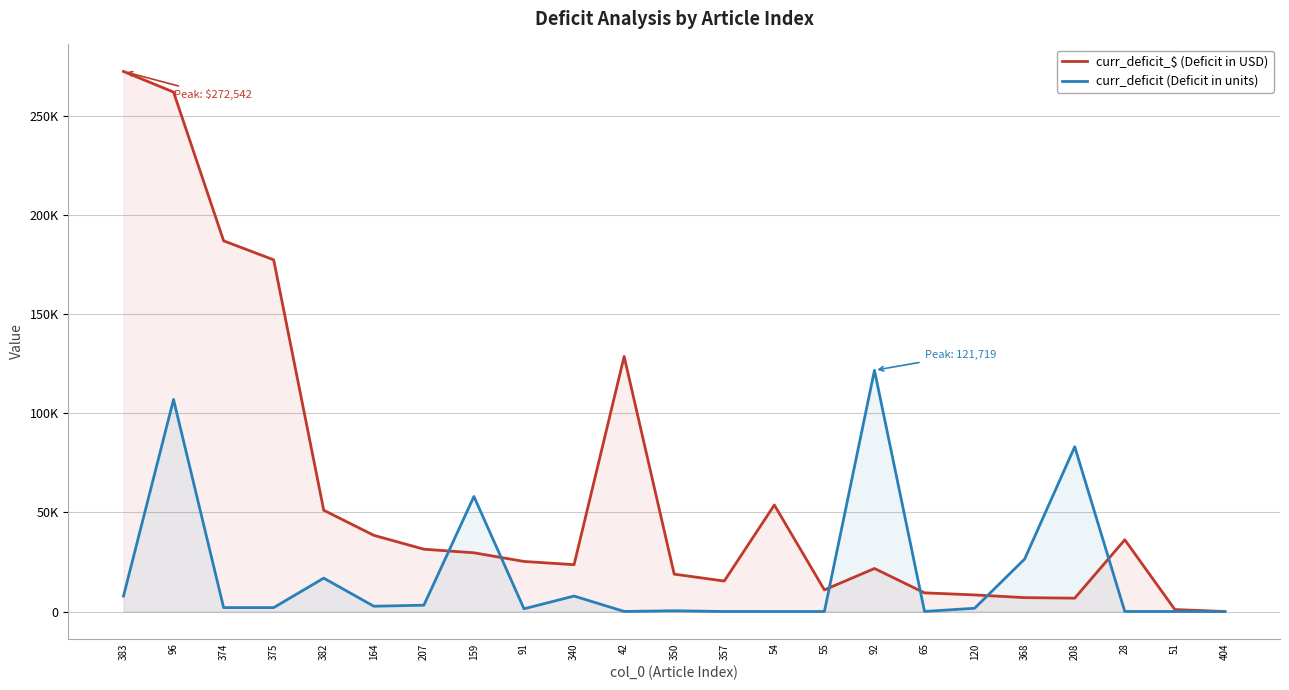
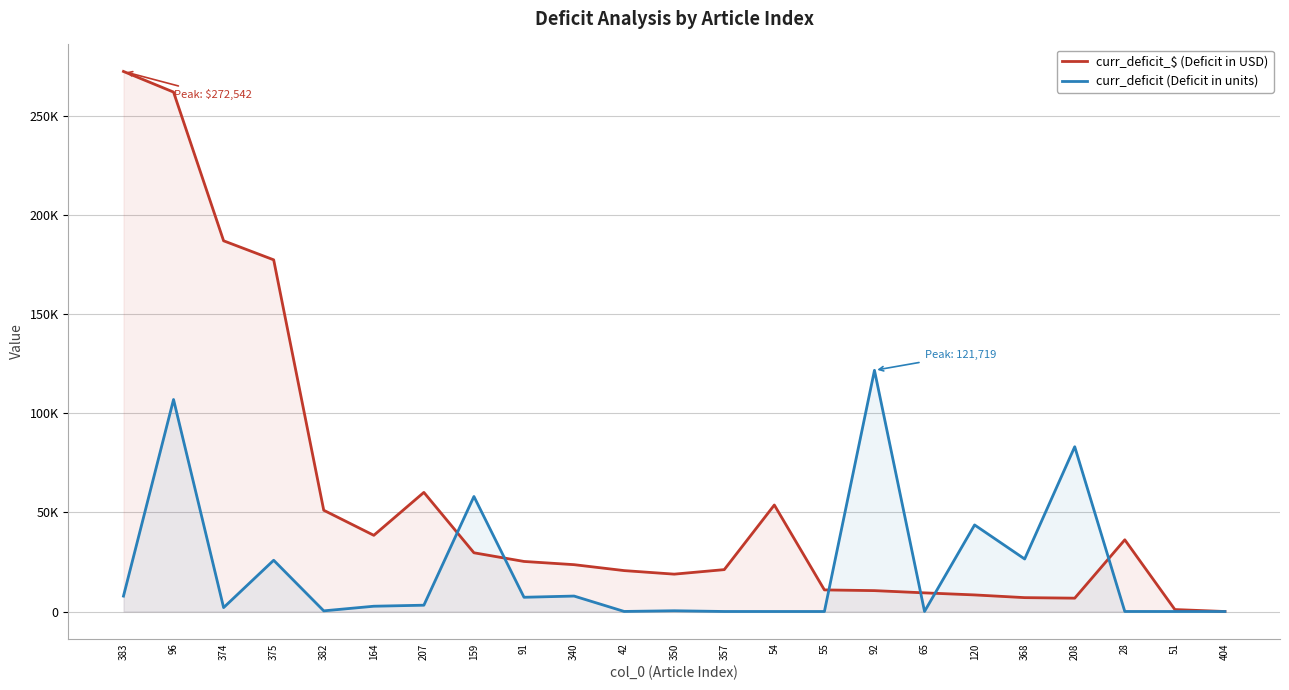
curr_deficit (Deficit in units), 375: 2000 -> 26000
curr_deficit (Deficit in units), 382: 17000 -> 0
curr_deficit_$ (Deficit in USD), 207: 31000 -> 60000
curr_deficit (Deficit in units), 91: 1000 -> 7000
curr_deficit_$ (Deficit in USD), 42: 129000 -> 21000
curr_deficit_$ (Deficit in USD), 357: 15000 -> 21000
curr_deficit_$ (Deficit in USD), 92: 22000 -> 11000
curr_deficit (Deficit in units), 120: 2000 -> 44000
